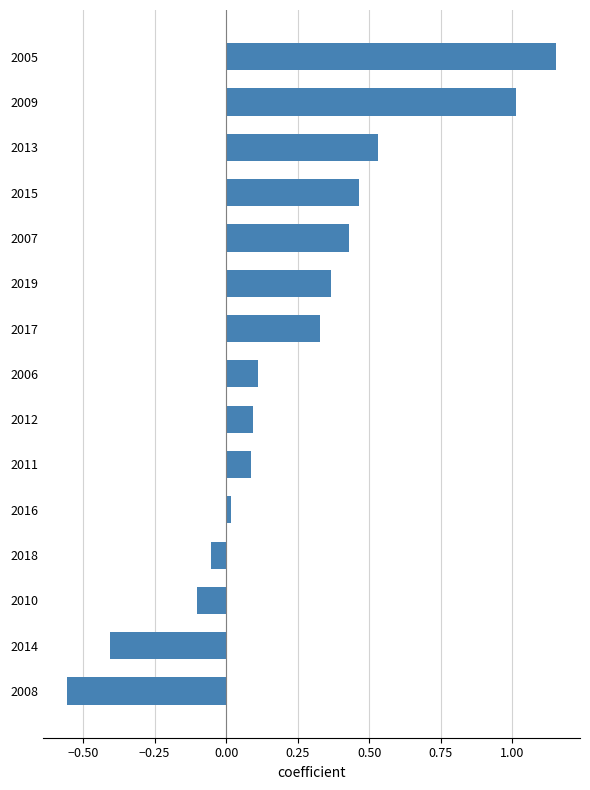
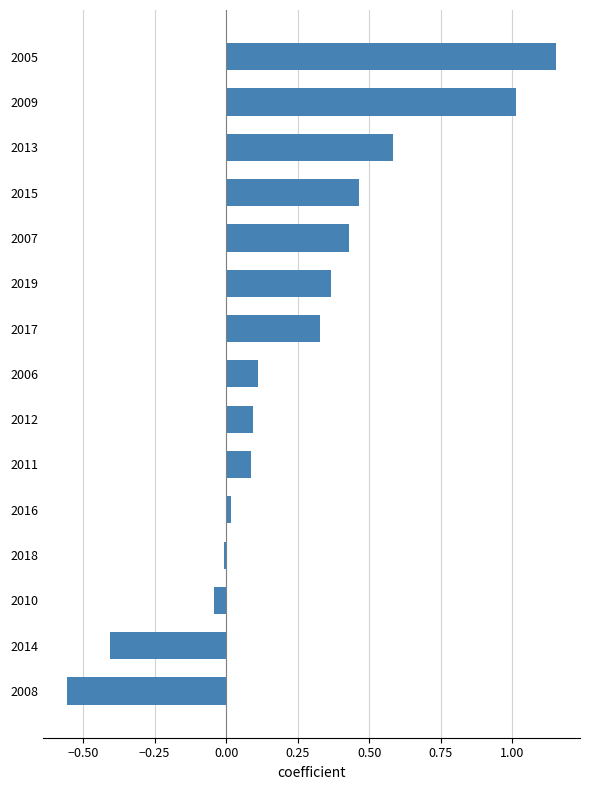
2013: 0.53 -> 0.58
2018: -0.05 -> -0.01
2010: -0.10 -> -0.04
